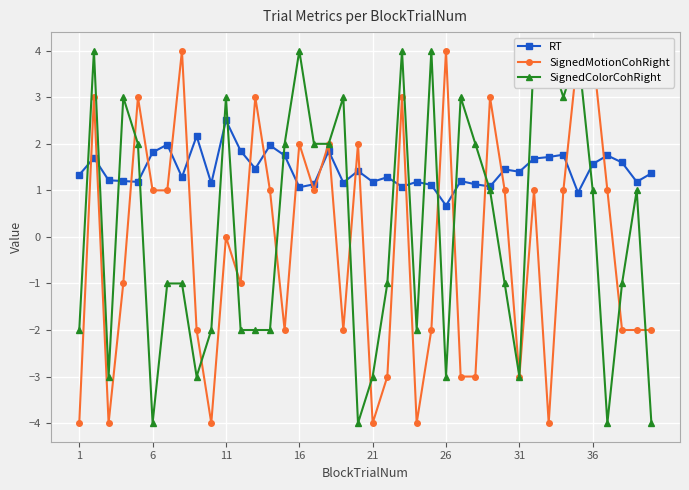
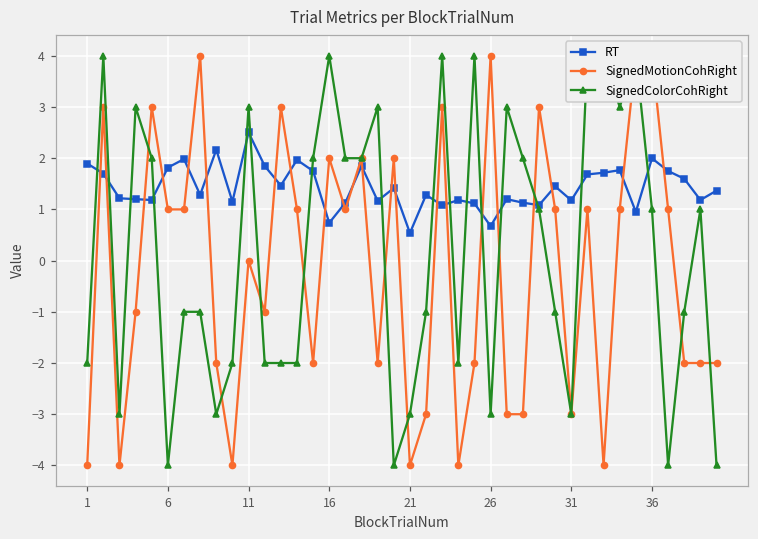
RT, 1: 1.3 -> 1.9
RT, 16: 1.1 -> 0.7
RT, 21: 1.2 -> 0.5
RT, 31: 1.4 -> 1.2
RT, 36: 1.6 -> 2.0
